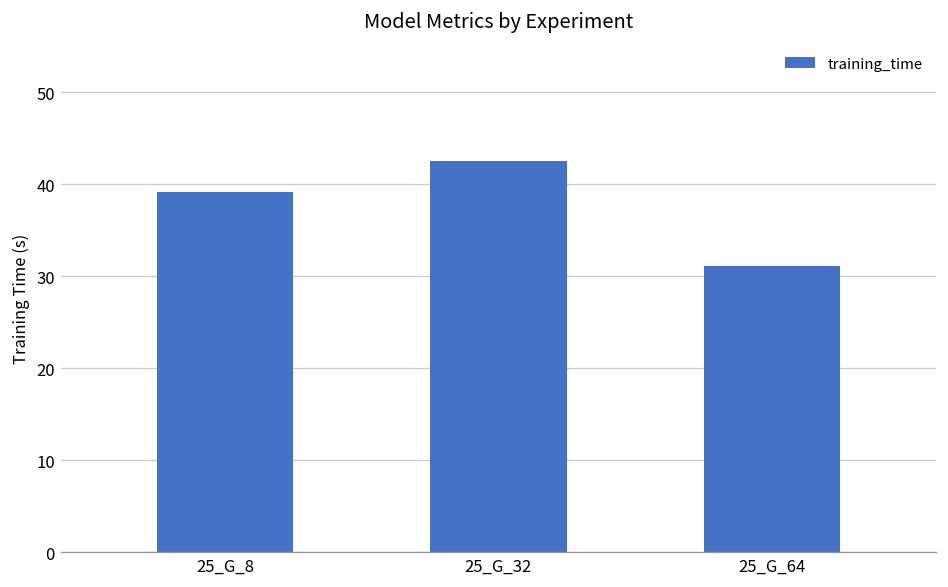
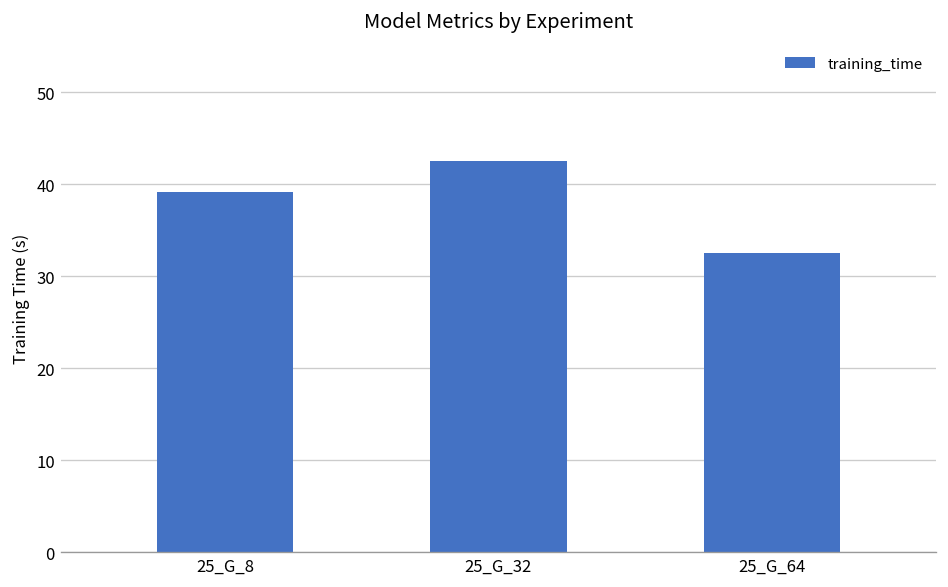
25_G_64: 31 -> 33
